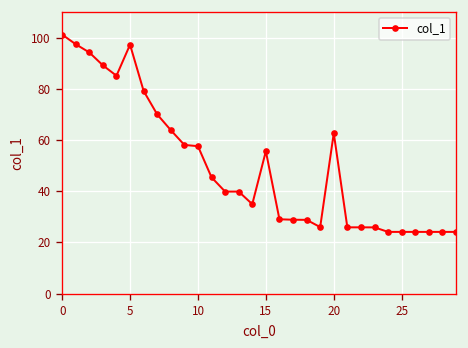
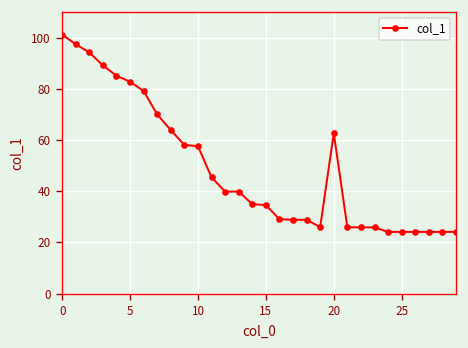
5: 97 -> 83
15: 56 -> 35
